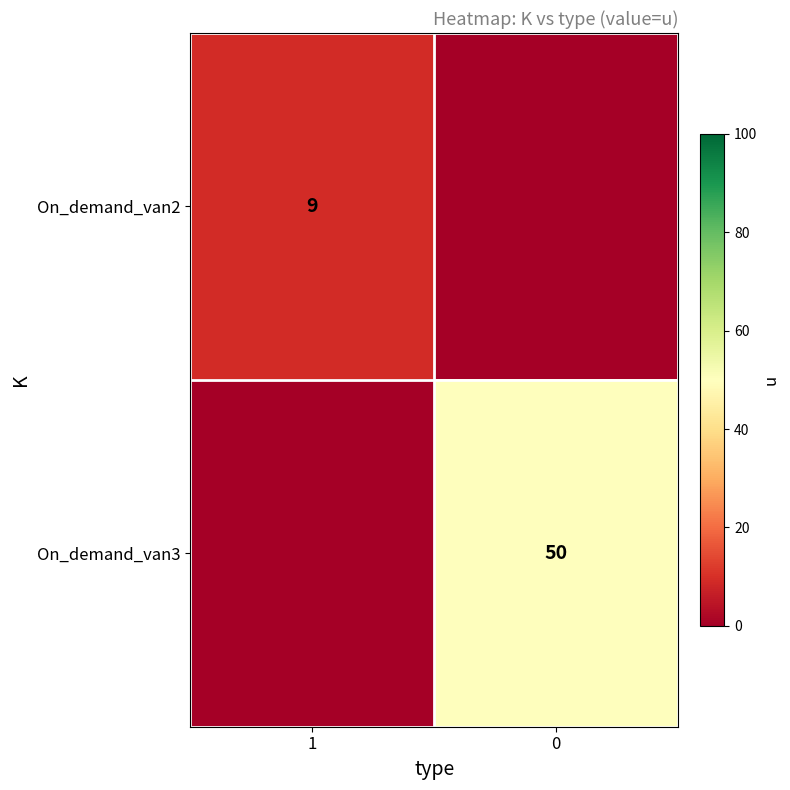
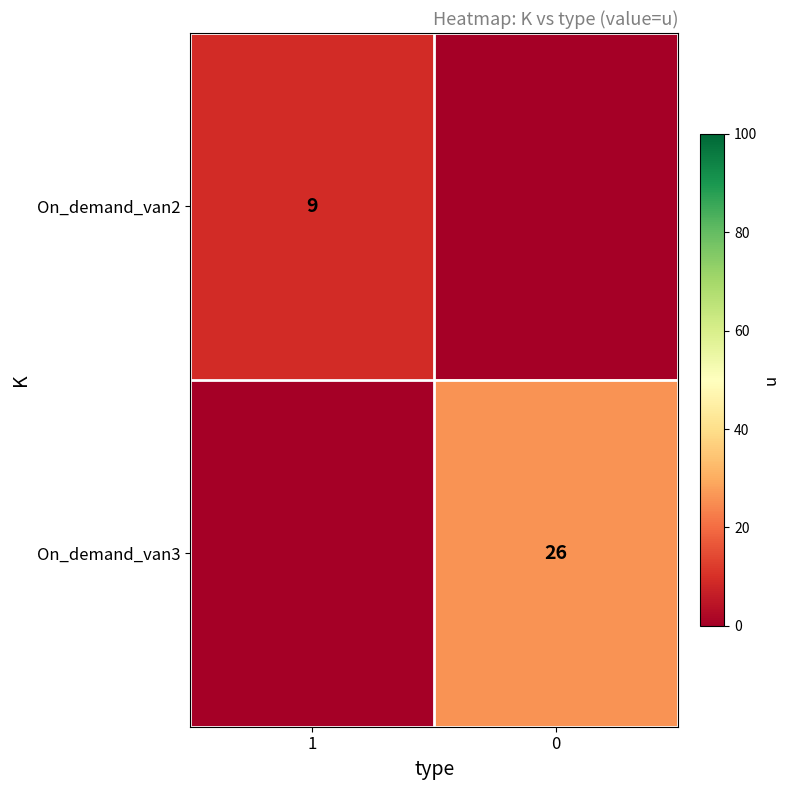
On_demand_van3, 0: 50 -> 26
